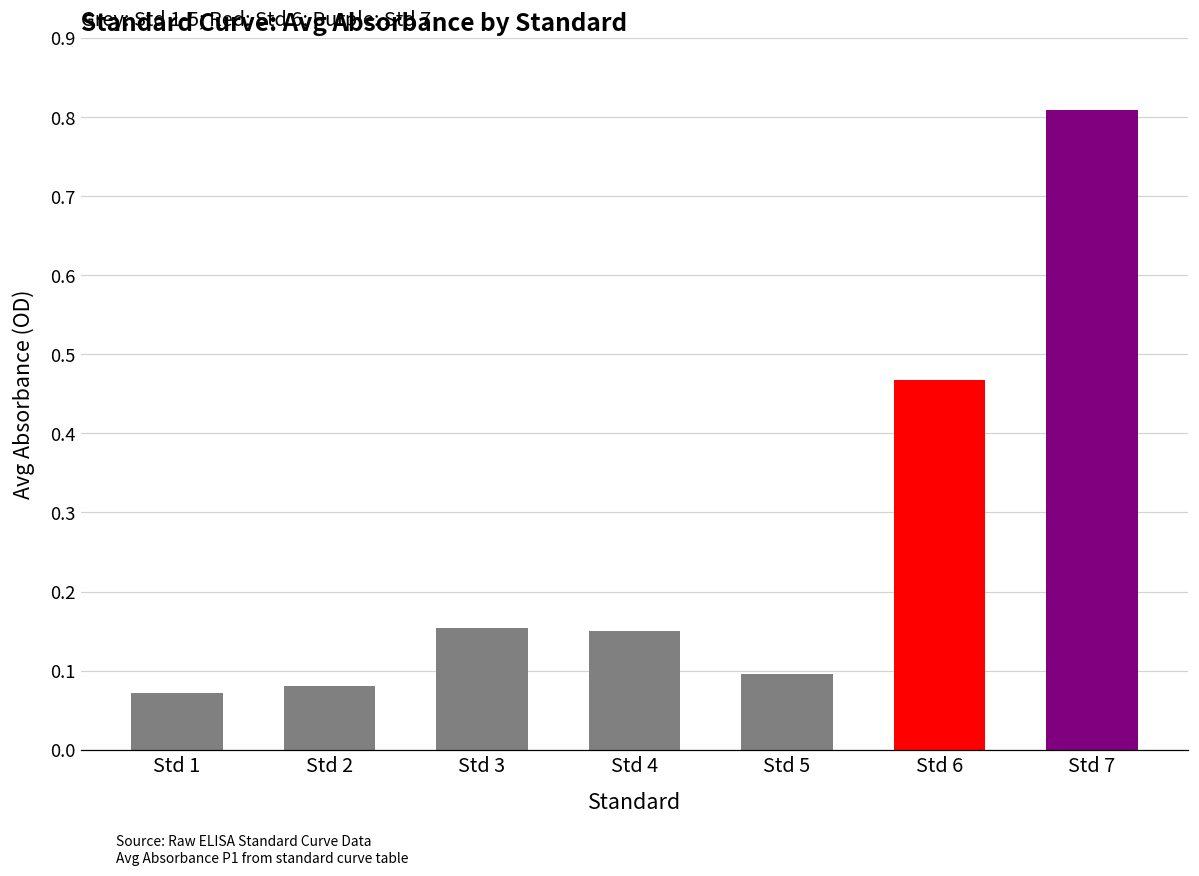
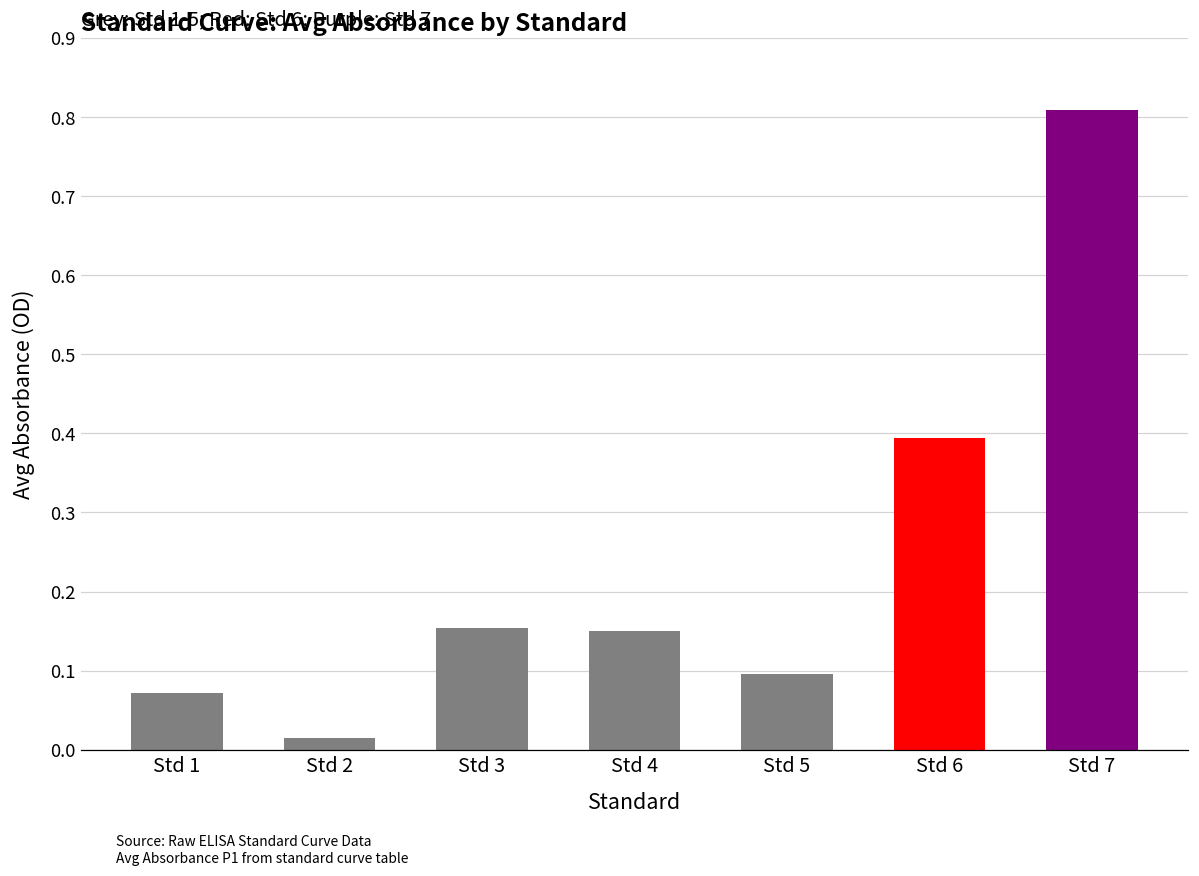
Std 2: 0.08 -> 0.02
Std 6: 0.47 -> 0.39
